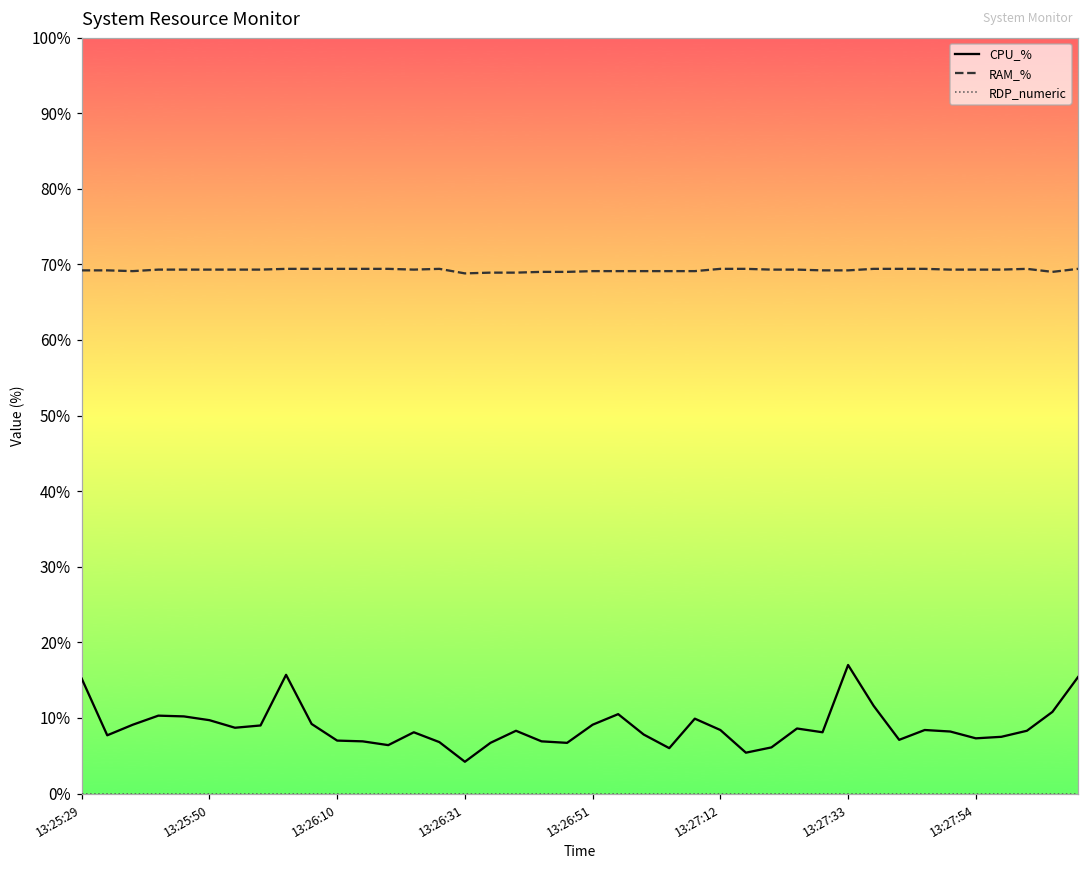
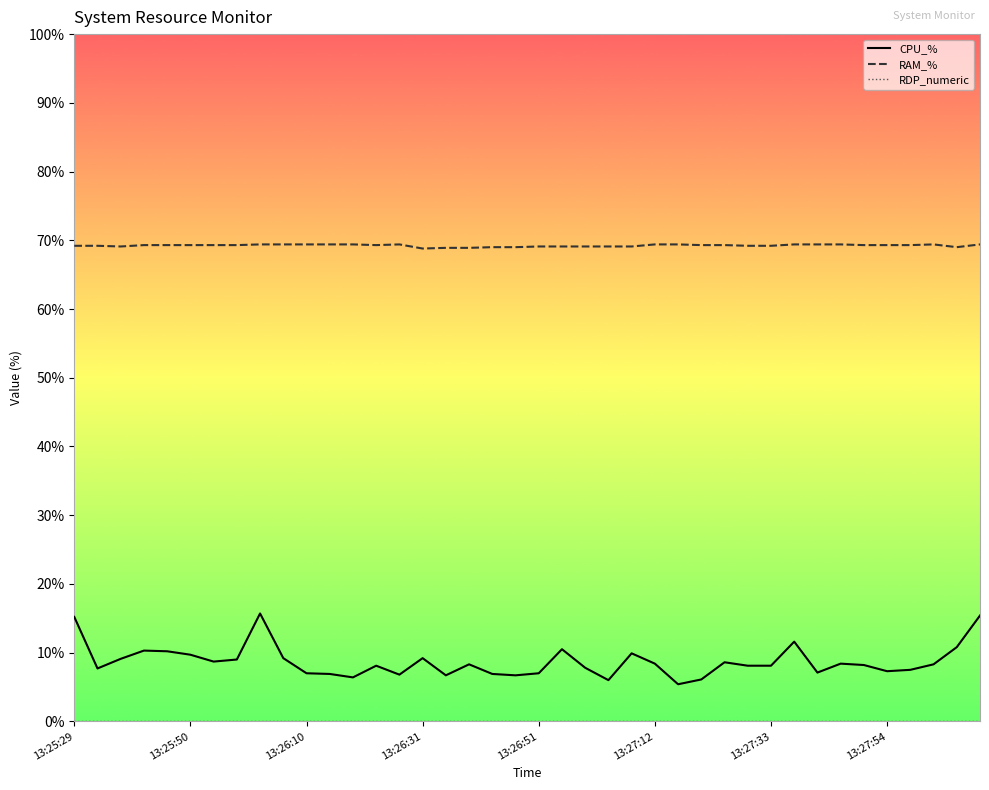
CPU_%, 13:26:31: 4% -> 9%
CPU_%, 13:26:51: 9% -> 7%
CPU_%, 13:27:33: 17% -> 8%
